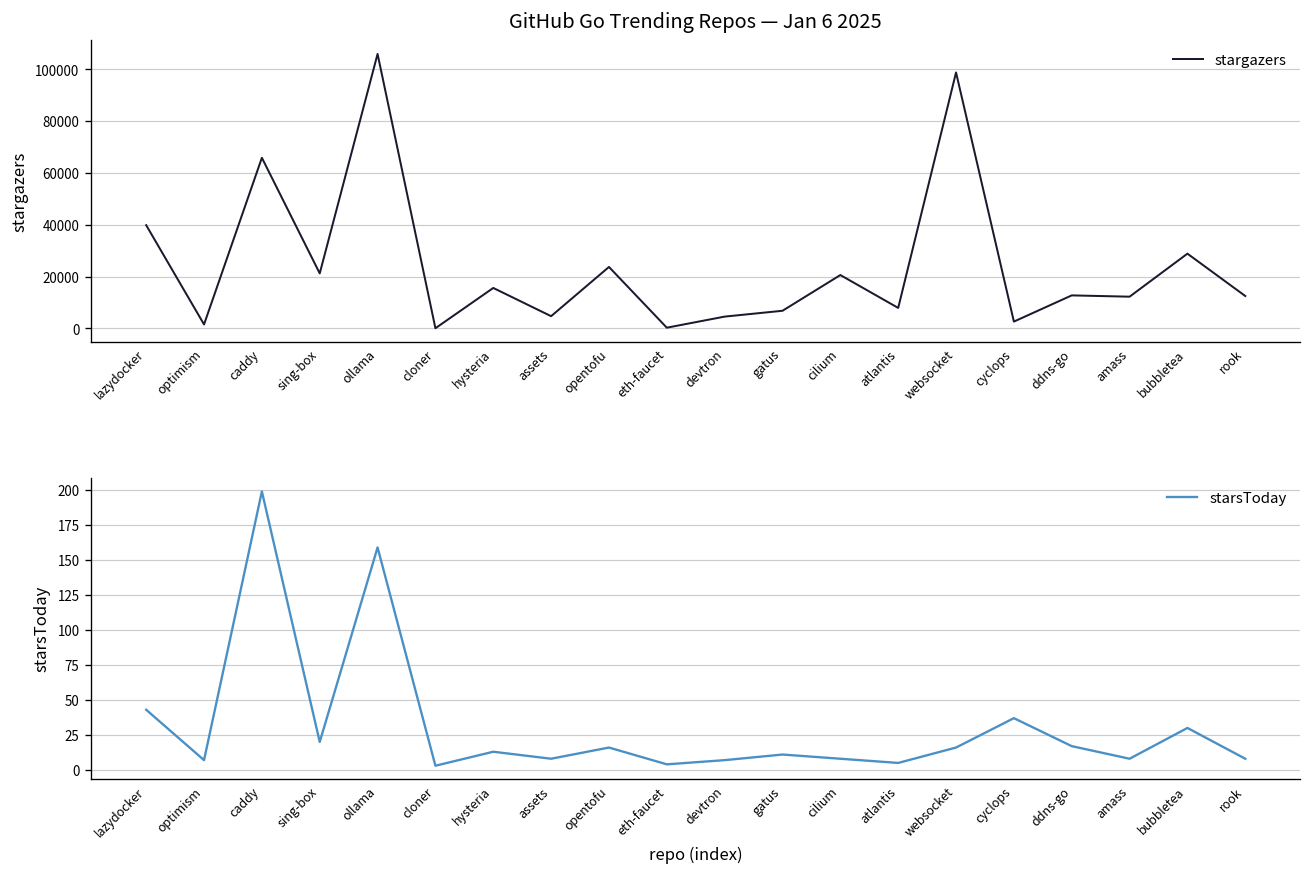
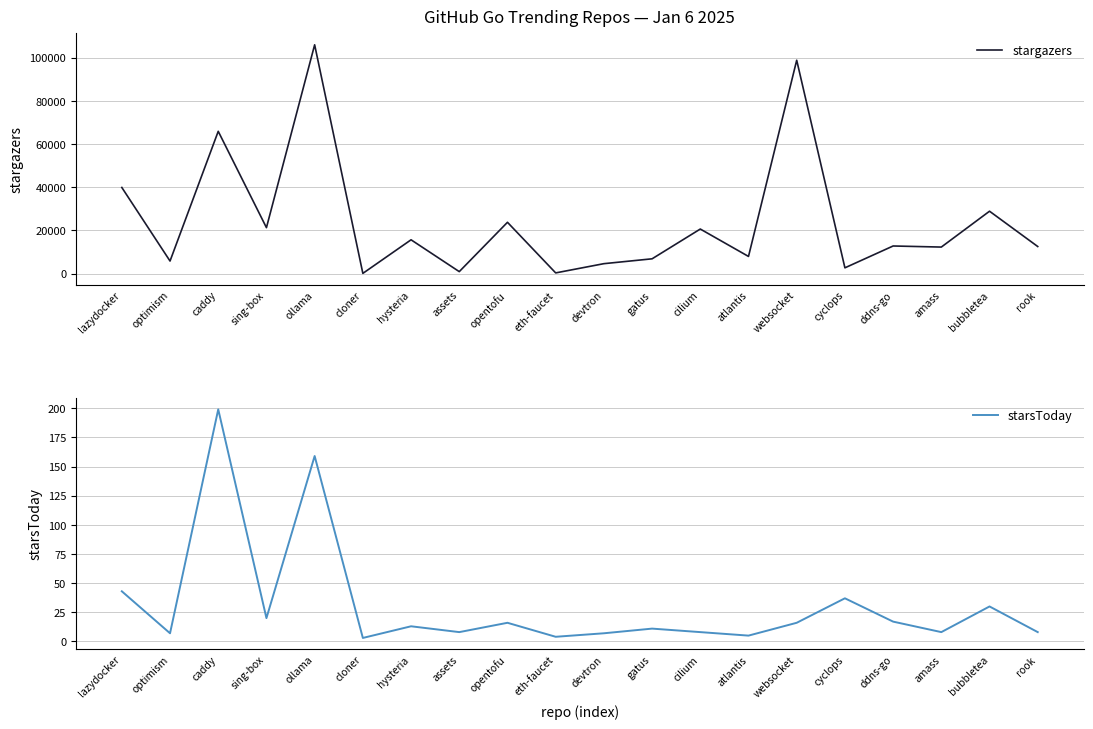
GitHub Go Trending Repos — Jan 6 2025, optimism: 2000 -> 6000
GitHub Go Trending Repos — Jan 6 2025, assets: 5000 -> 1000
